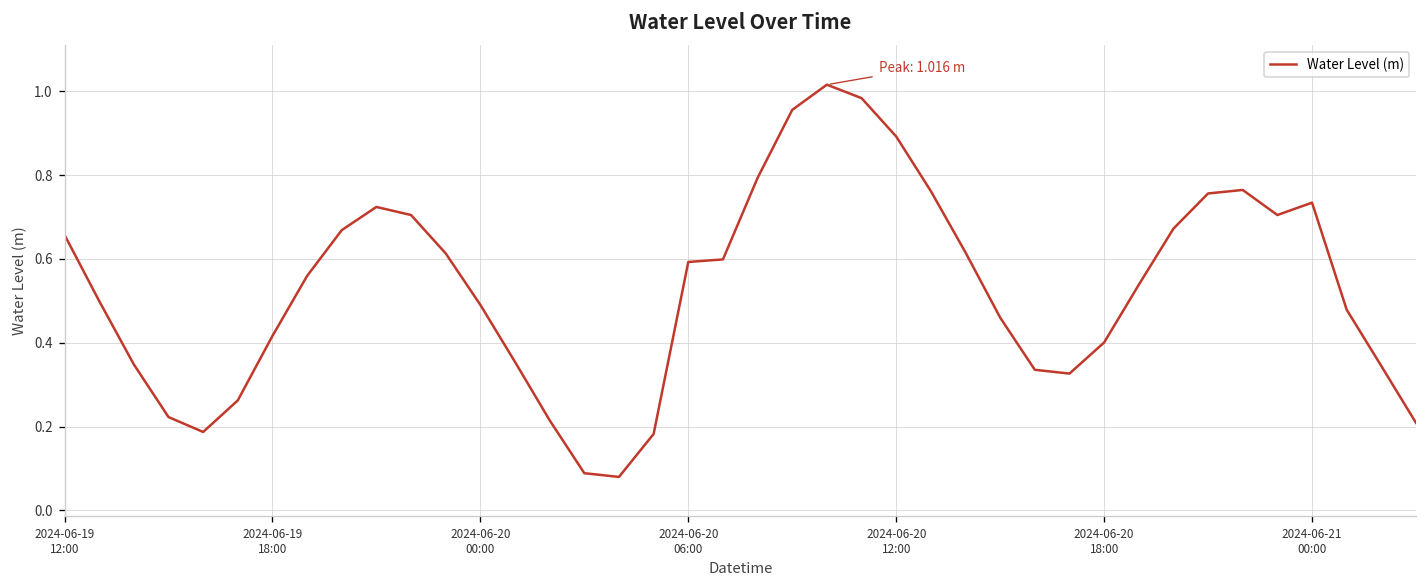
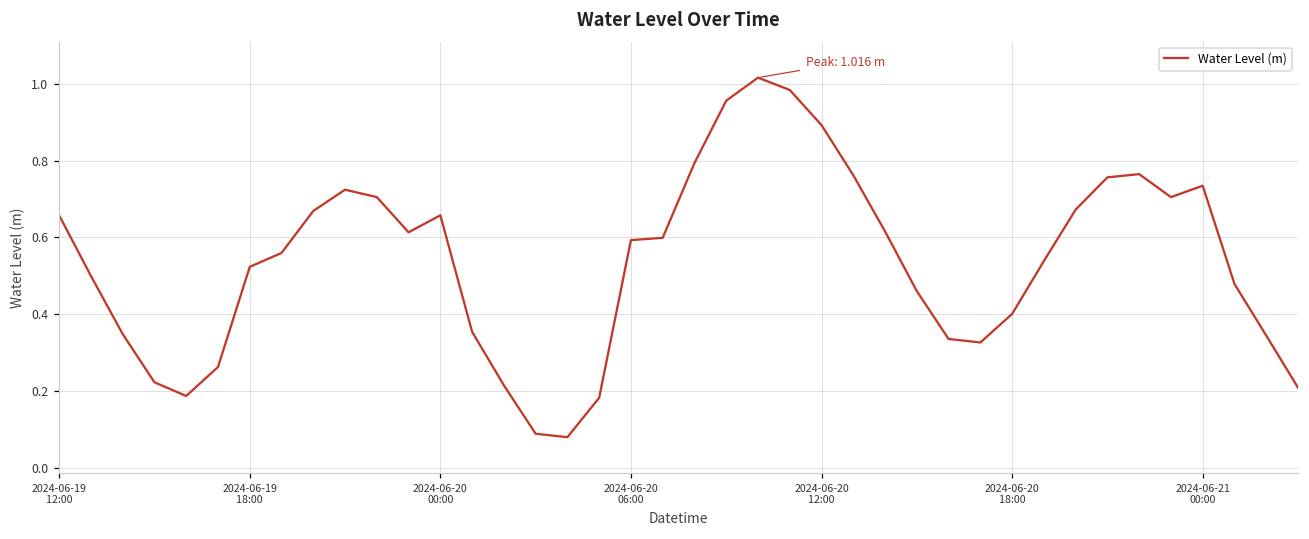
2024-06-19 18:00: 0.42 -> 0.52
2024-06-20 00:00: 0.49 -> 0.66
